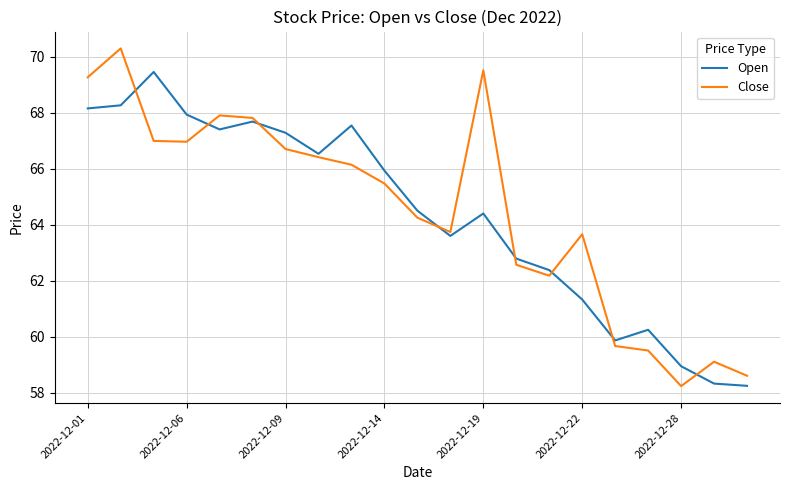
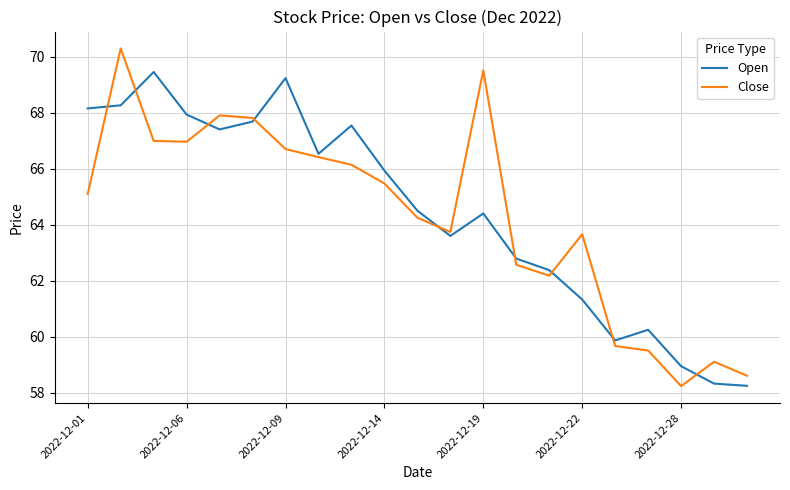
Close, 2022-12-01: 69.3 -> 65.1
Open, 2022-12-09: 67.3 -> 69.2
